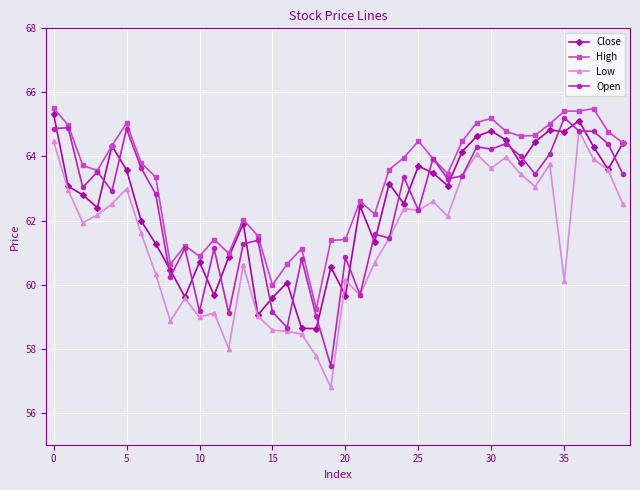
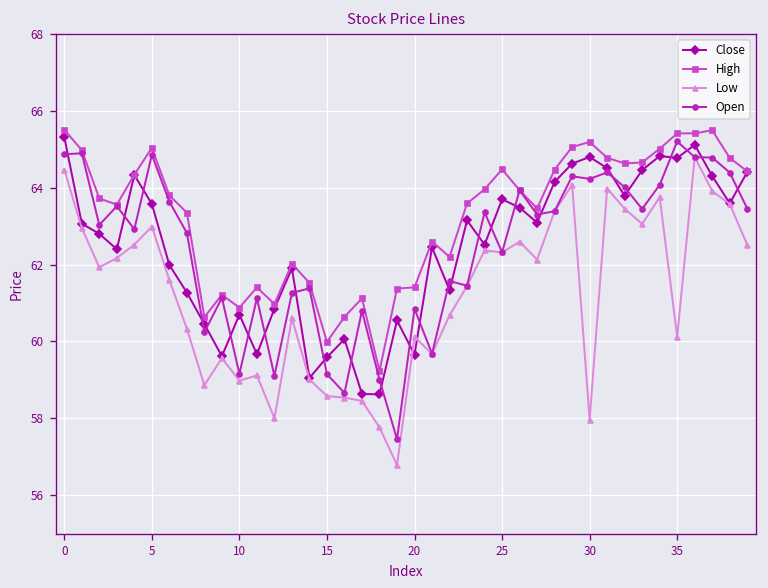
Low, 30: 63.6 -> 58.0
